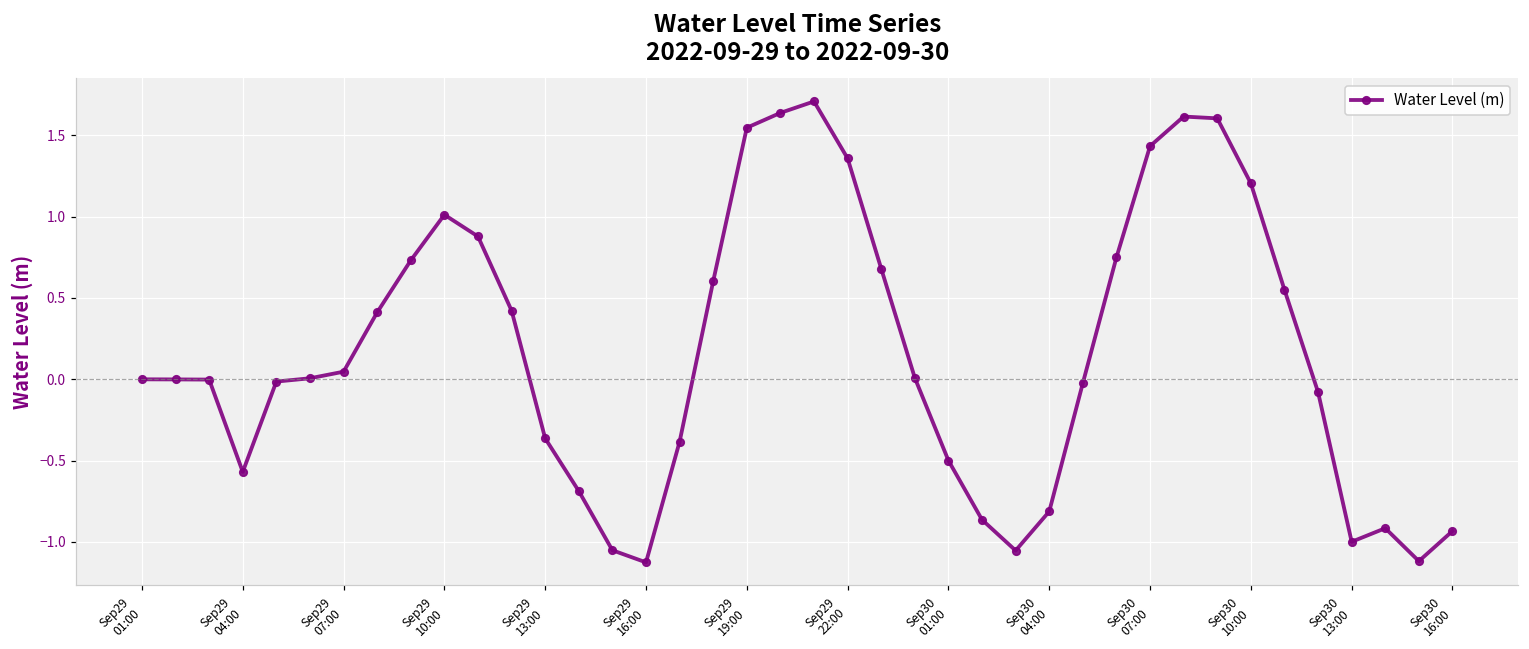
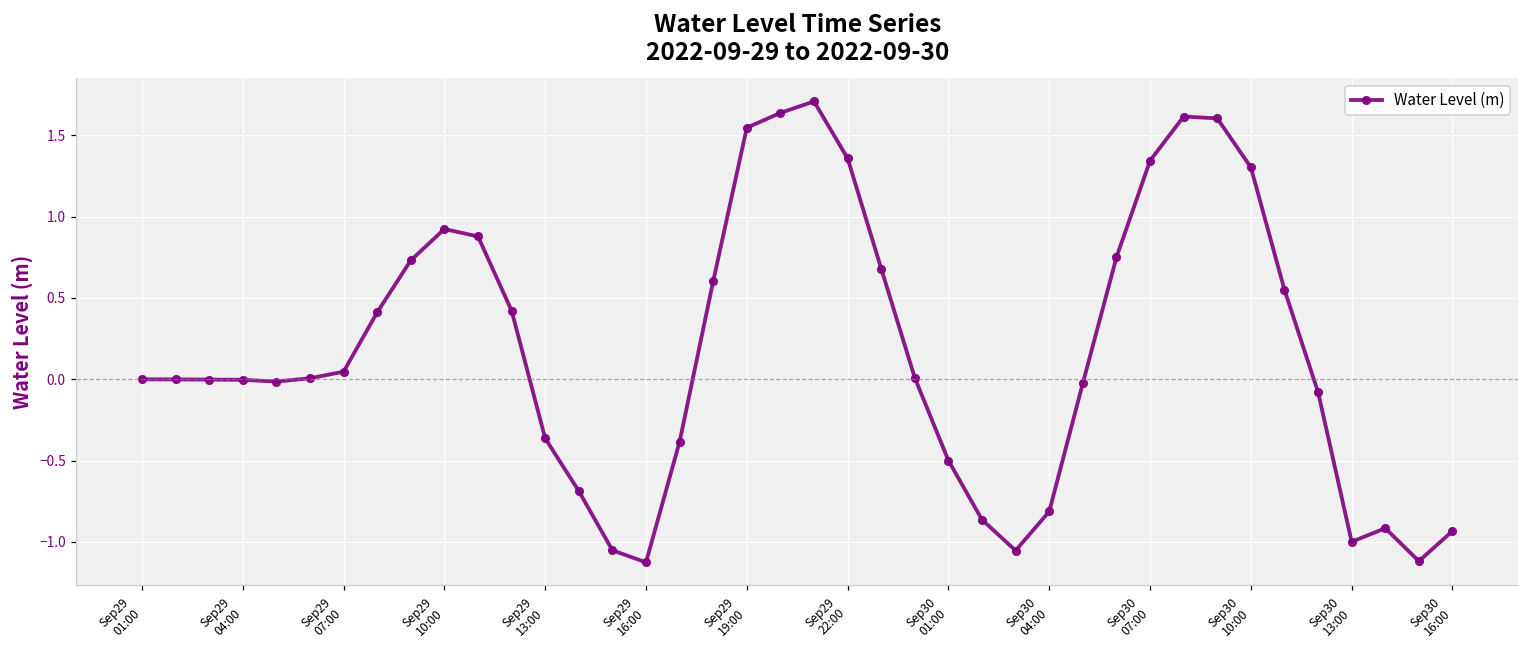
Sep29 04:00: -0.57 -> 0.00
Sep29 10:00: 1.01 -> 0.92
Sep30 07:00: 1.43 -> 1.34
Sep30 10:00: 1.20 -> 1.30
